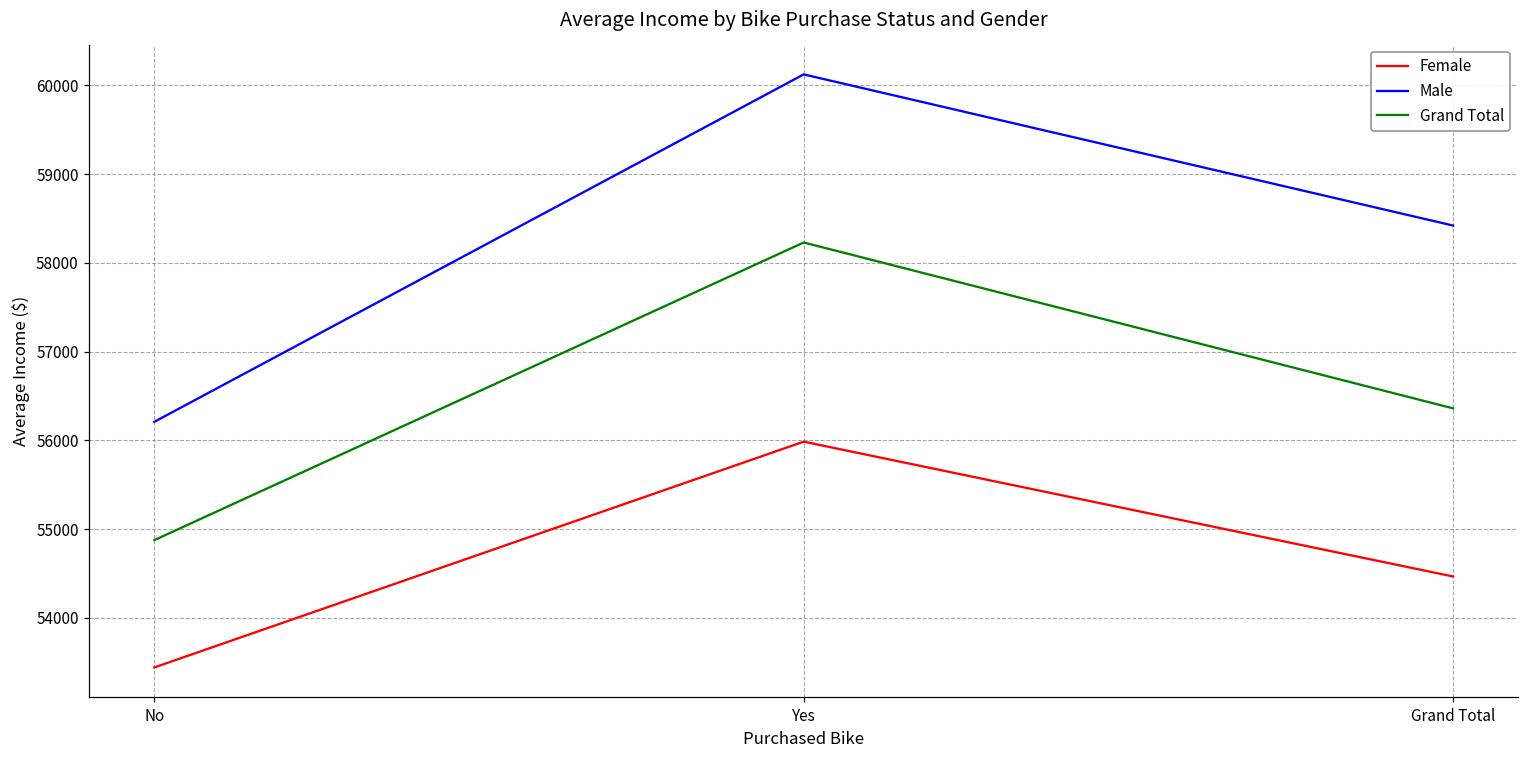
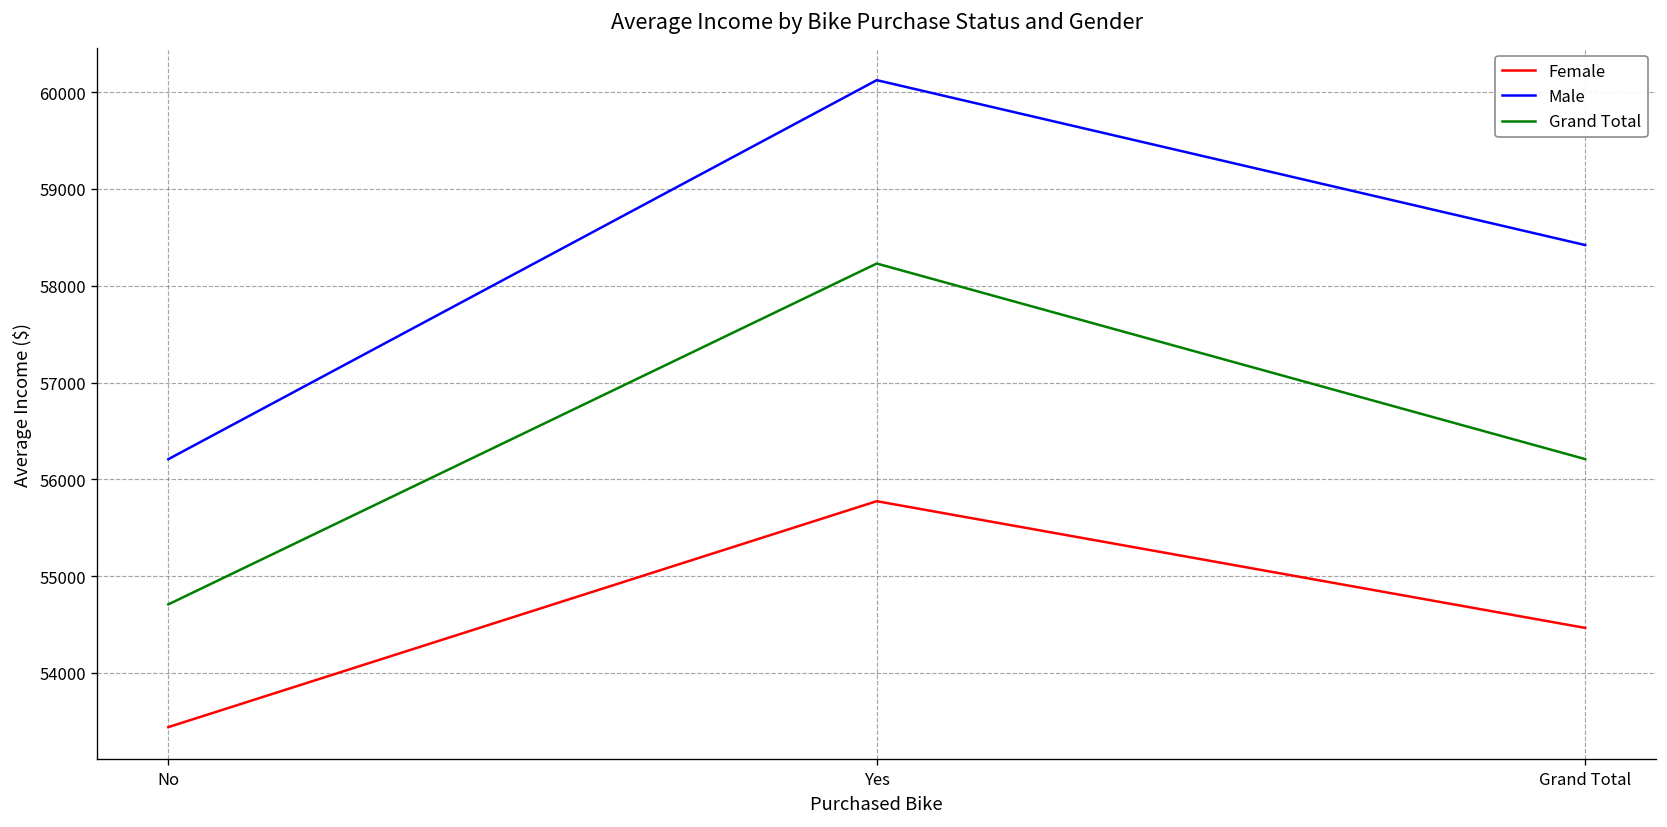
Grand Total, No: 54900 -> 54700
Female, Yes: 56000 -> 55800
Grand Total, Grand Total: 56400 -> 56200
